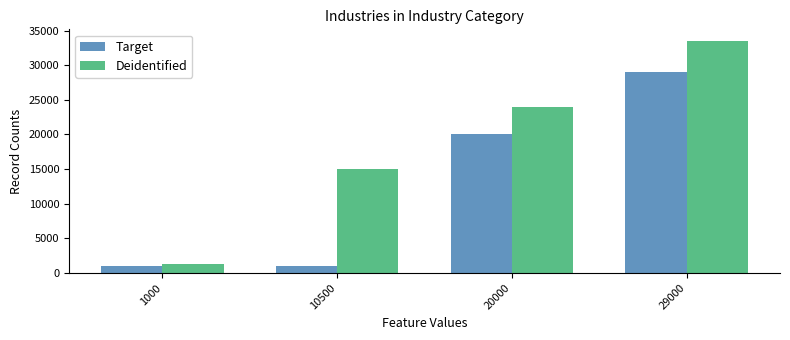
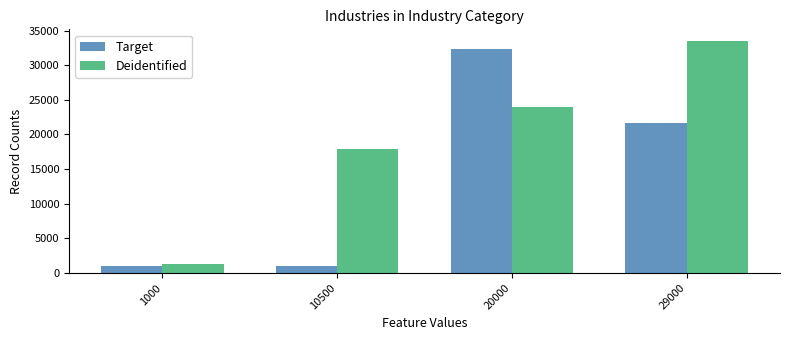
Deidentified, 10500: 15000 -> 18000
Target, 20000: 20000 -> 32000
Target, 29000: 29000 -> 22000
